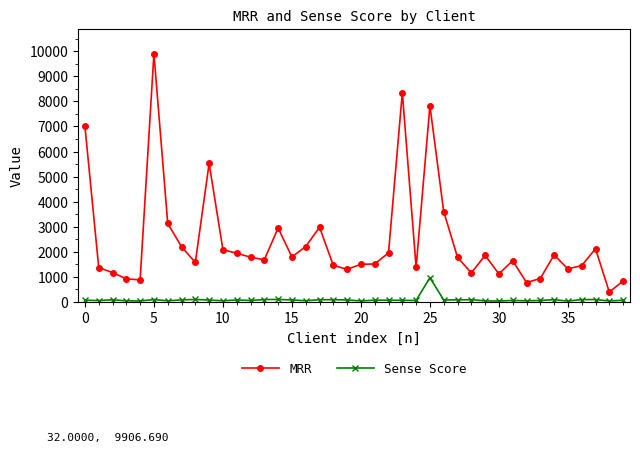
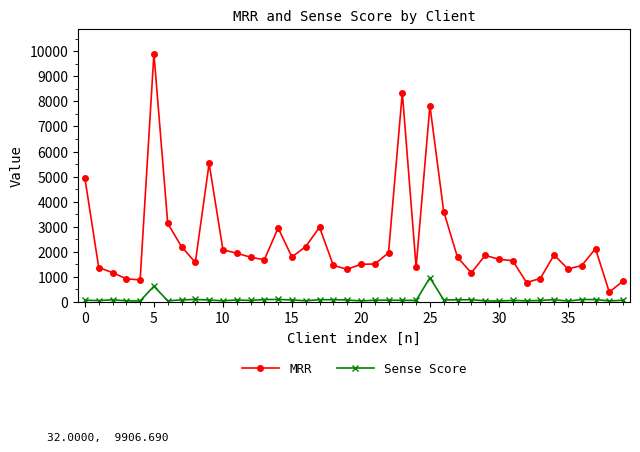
MRR, 0: 7000 -> 4900
Sense Score, 5: 100 -> 600
MRR, 30: 1100 -> 1700
